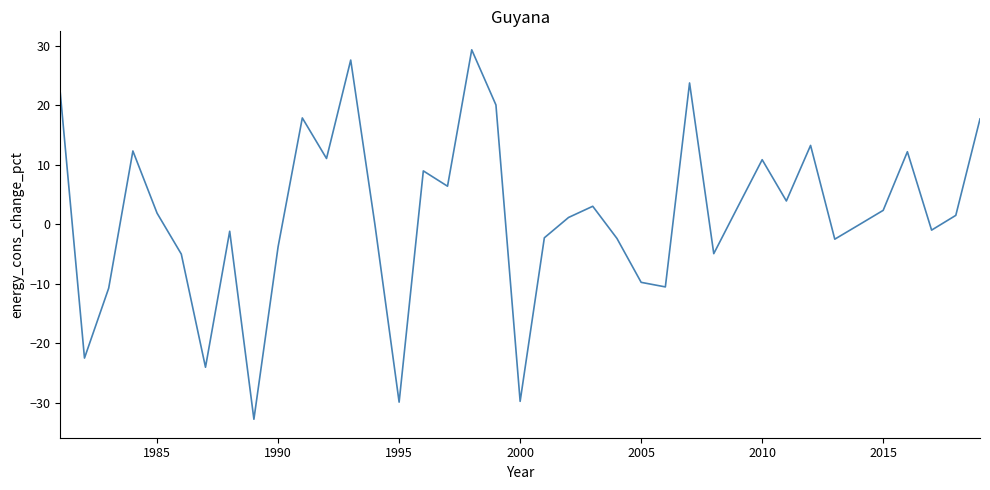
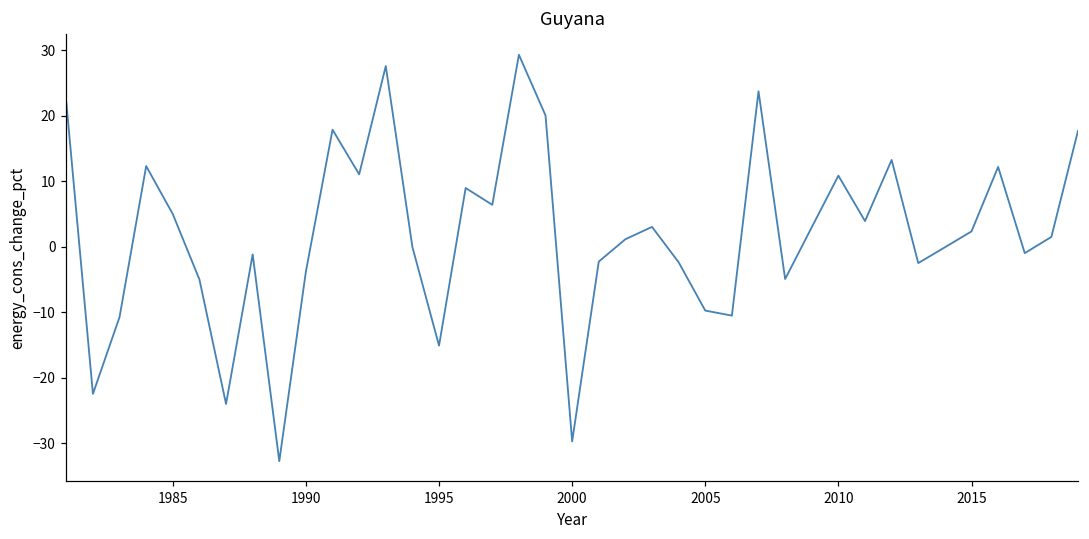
1985: 2 -> 5
1995: -30 -> -15
